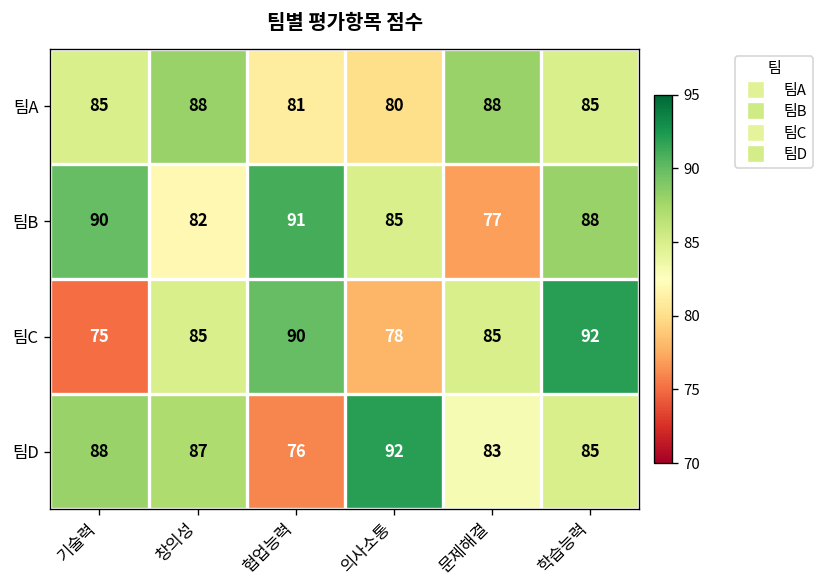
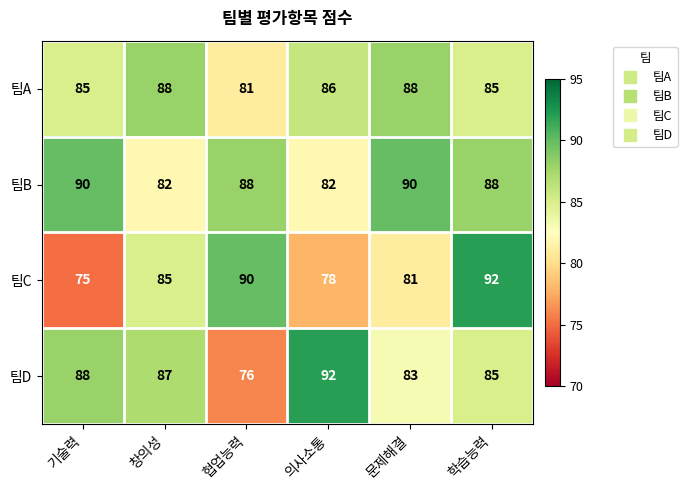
팀A, 의사소통: 80 -> 86
팀B, 협업능력: 91 -> 88
팀B, 의사소통: 85 -> 82
팀B, 문제해결: 77 -> 90
팀C, 문제해결: 85 -> 81
